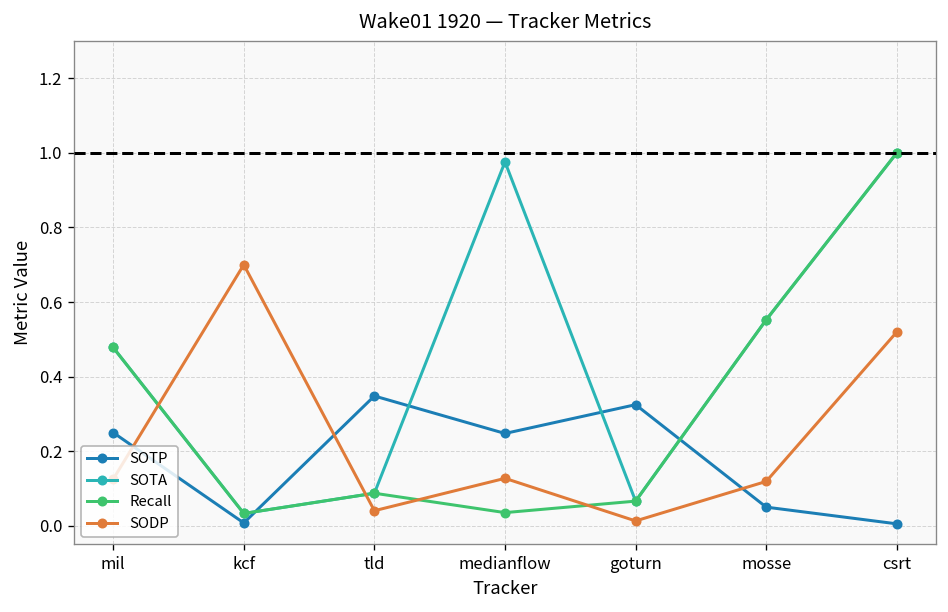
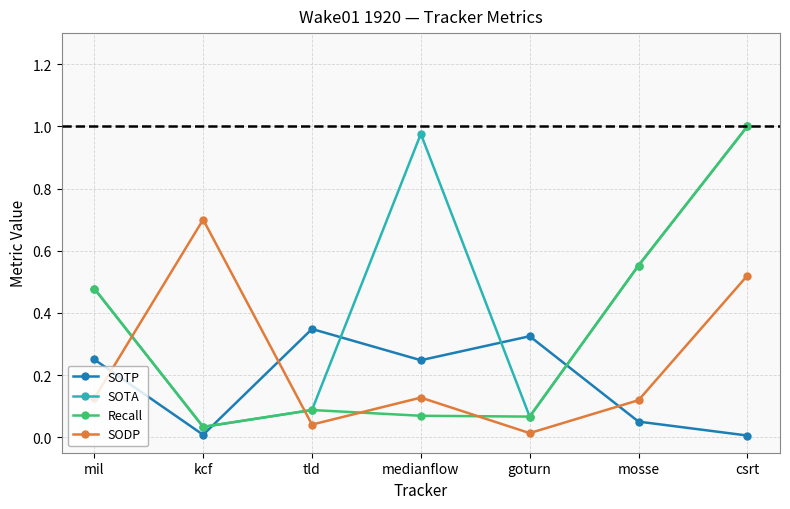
Recall, medianflow: 0.04 -> 0.07
